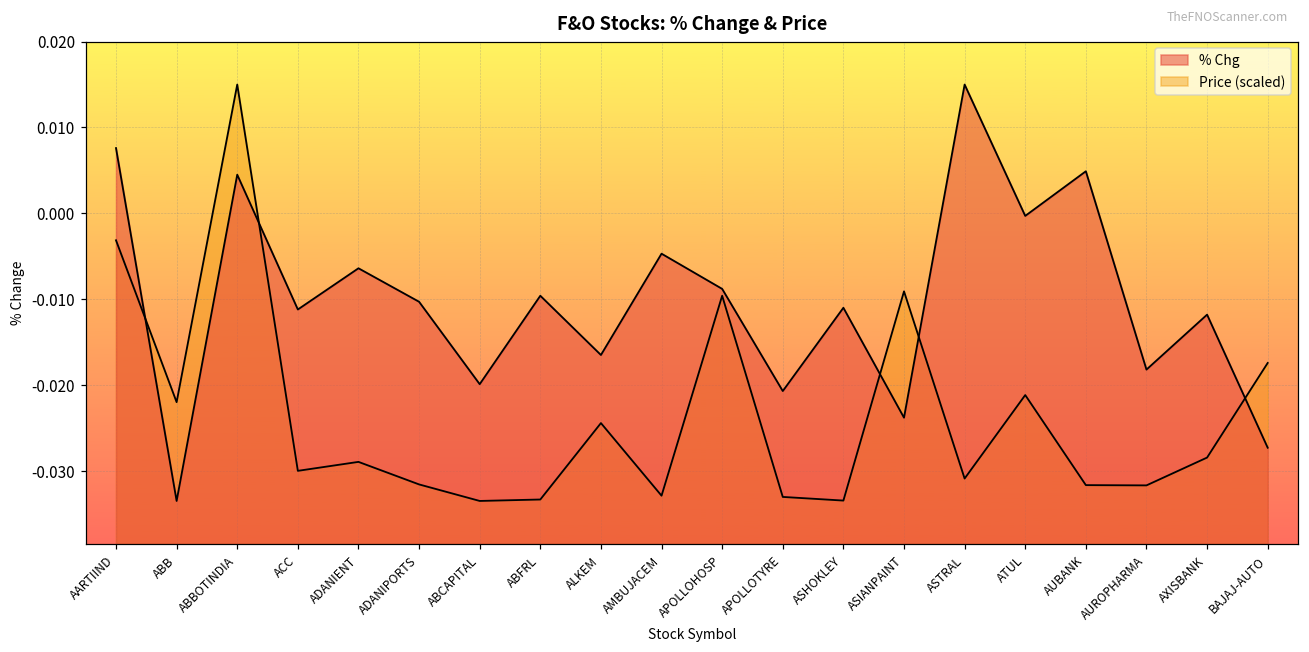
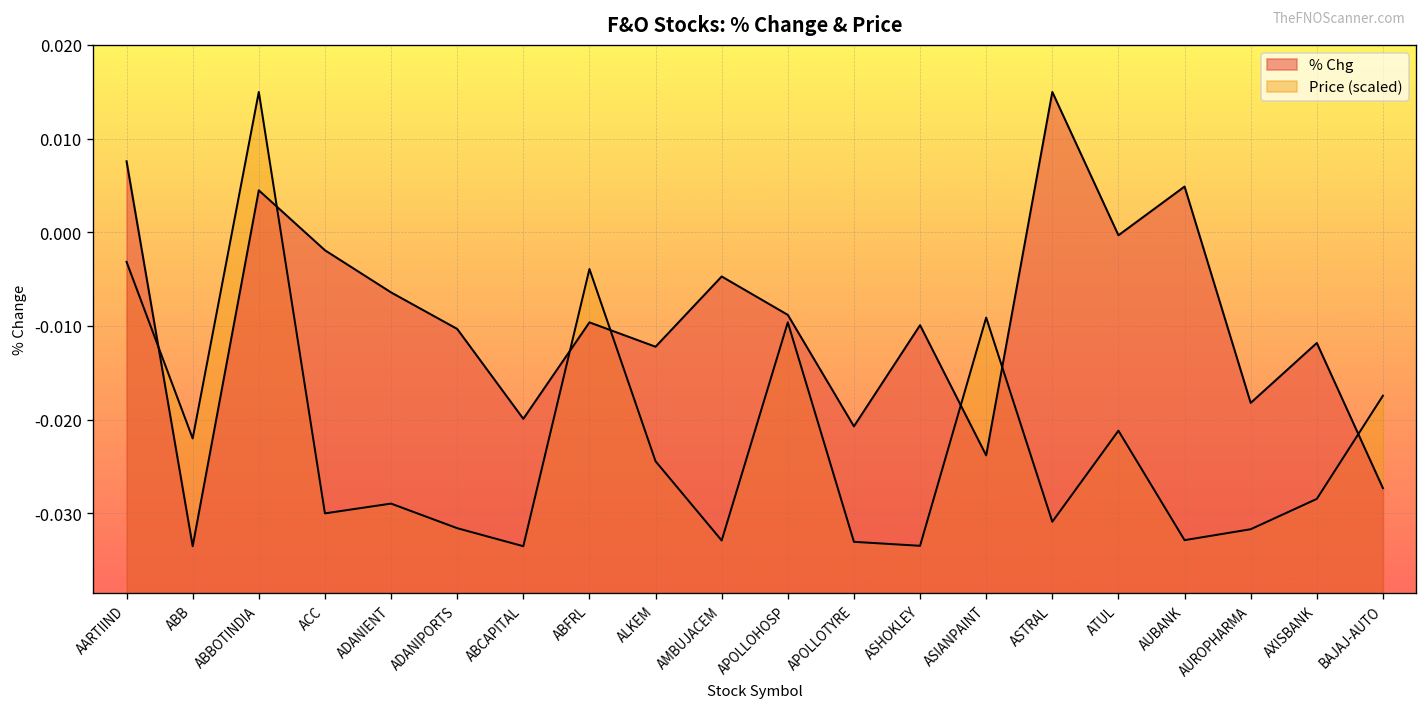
% Chg, ACC: -0.011 -> -0.002
Price (scaled), ABFRL: -0.033 -> -0.004
% Chg, ALKEM: -0.017 -> -0.012
% Chg, ASHOKLEY: -0.011 -> -0.010
Price (scaled), AUBANK: -0.032 -> -0.033
